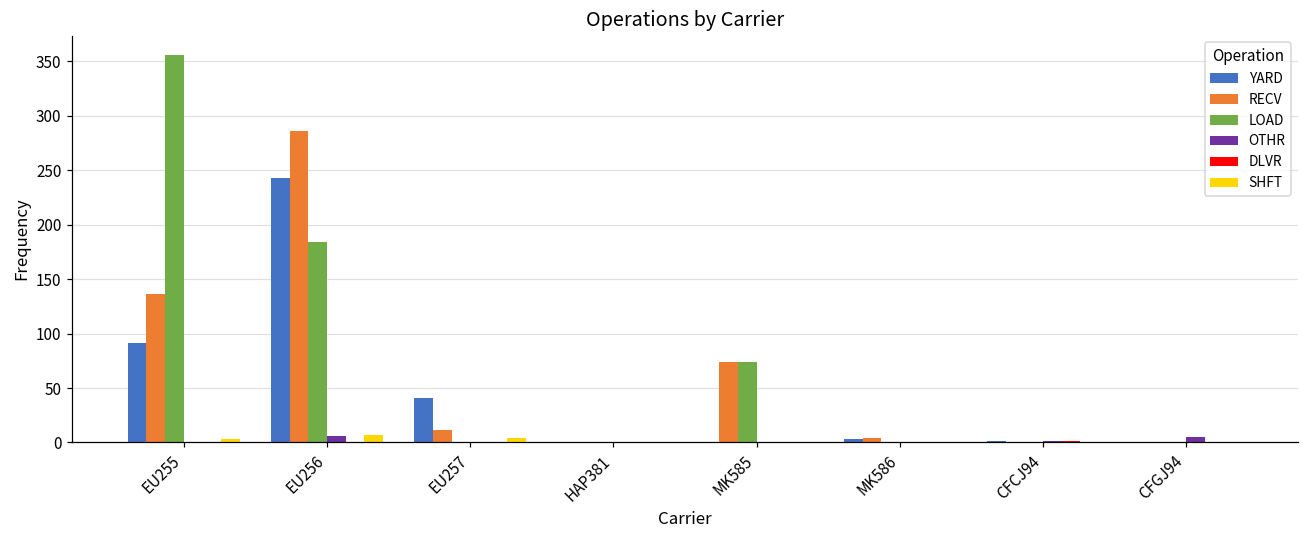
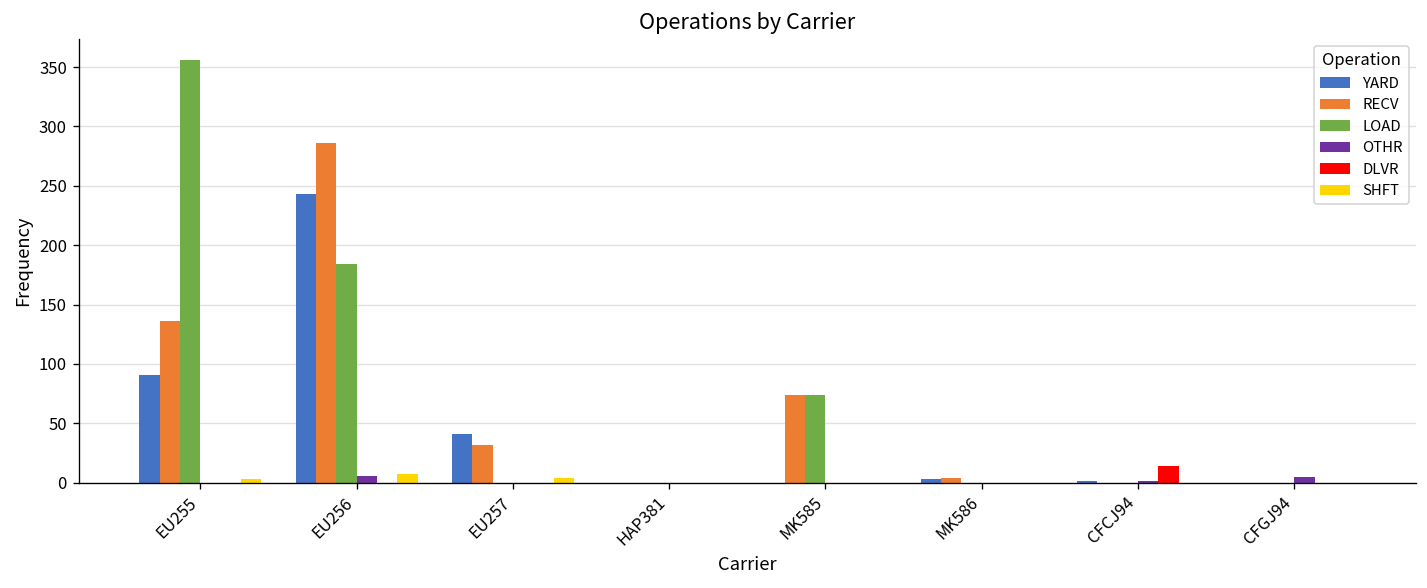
RECV, EU257: 10 -> 30
DLVR, CFCJ94: 0 -> 10
